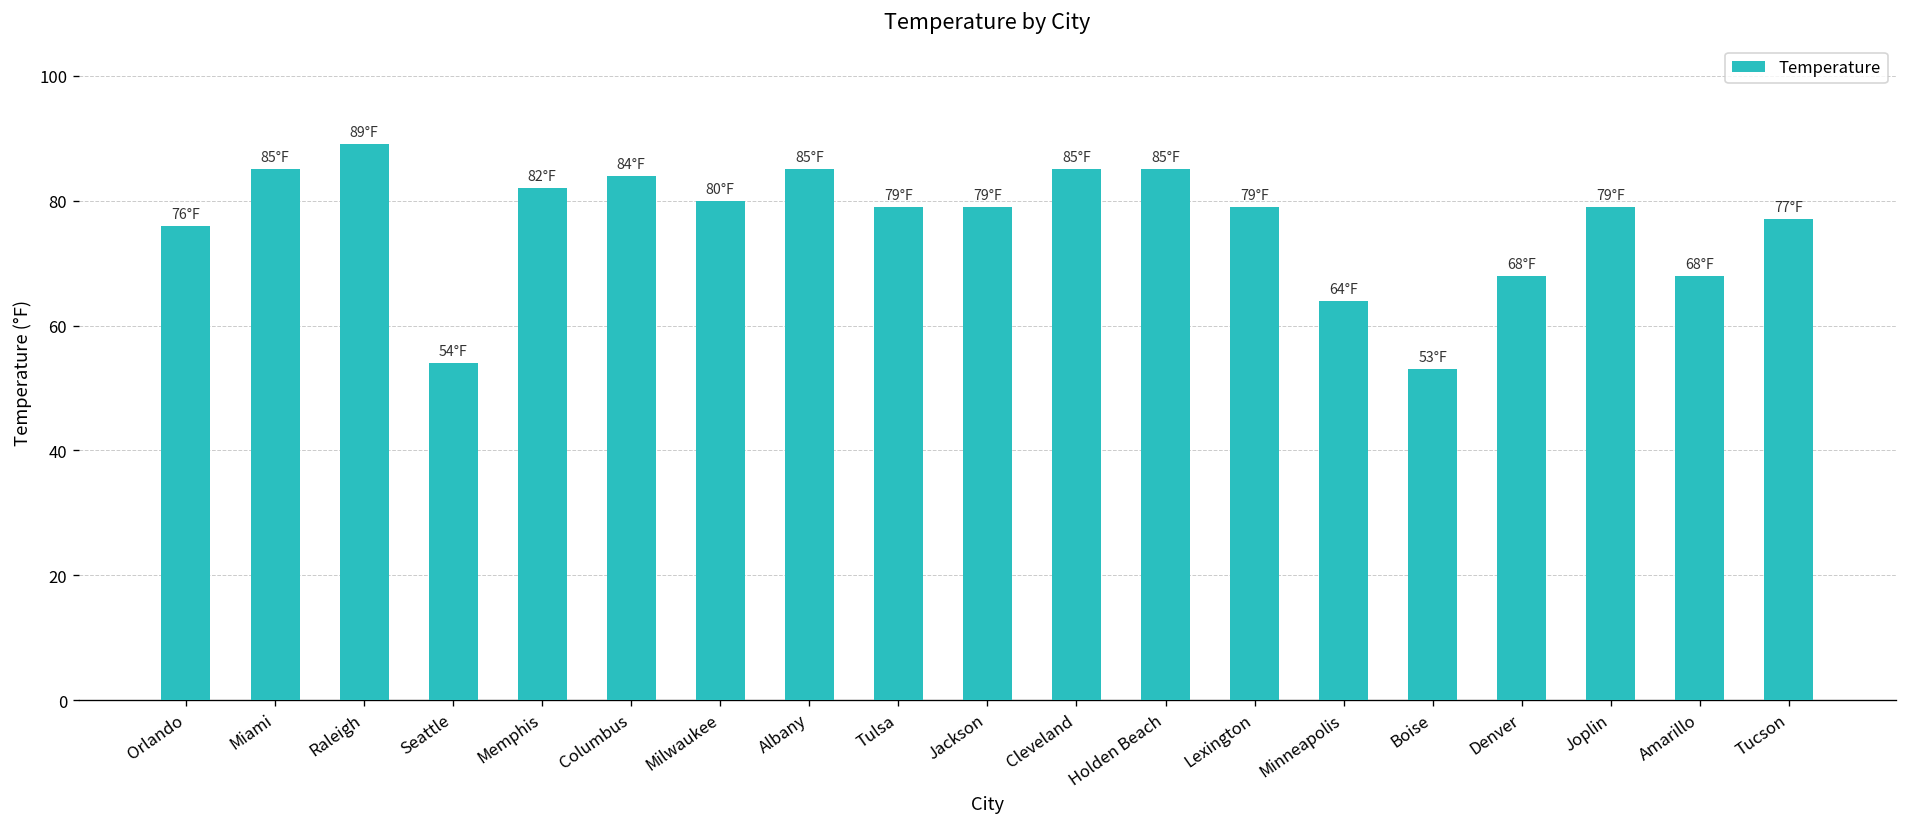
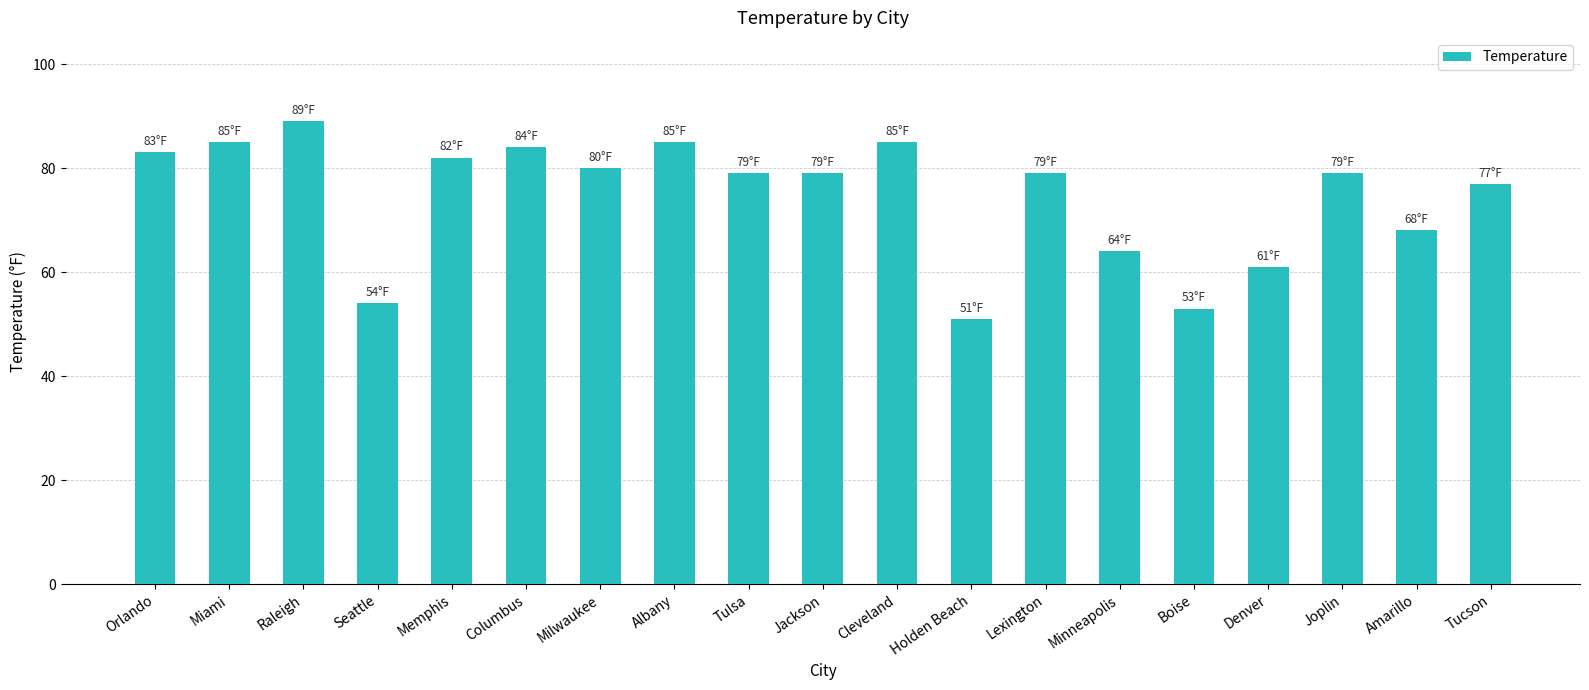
Orlando: 76°F -> 83°F
Holden Beach: 85°F -> 51°F
Denver: 68°F -> 61°F
